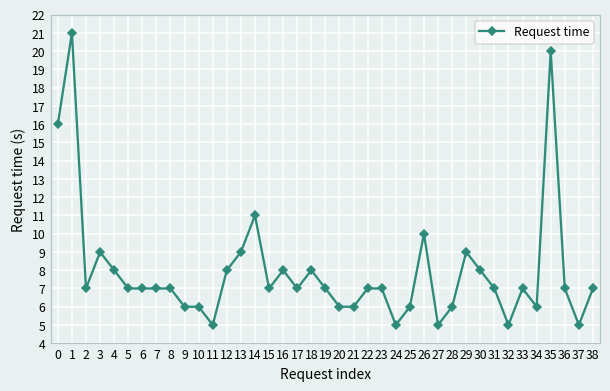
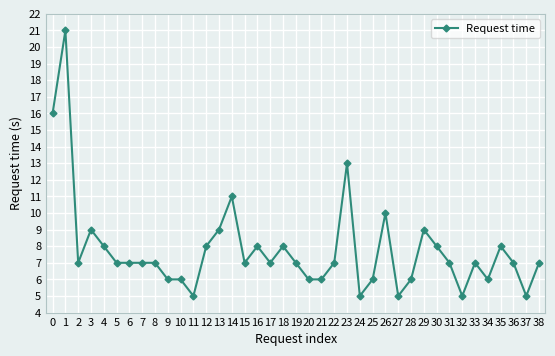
23: 7 -> 13
35: 20 -> 8
